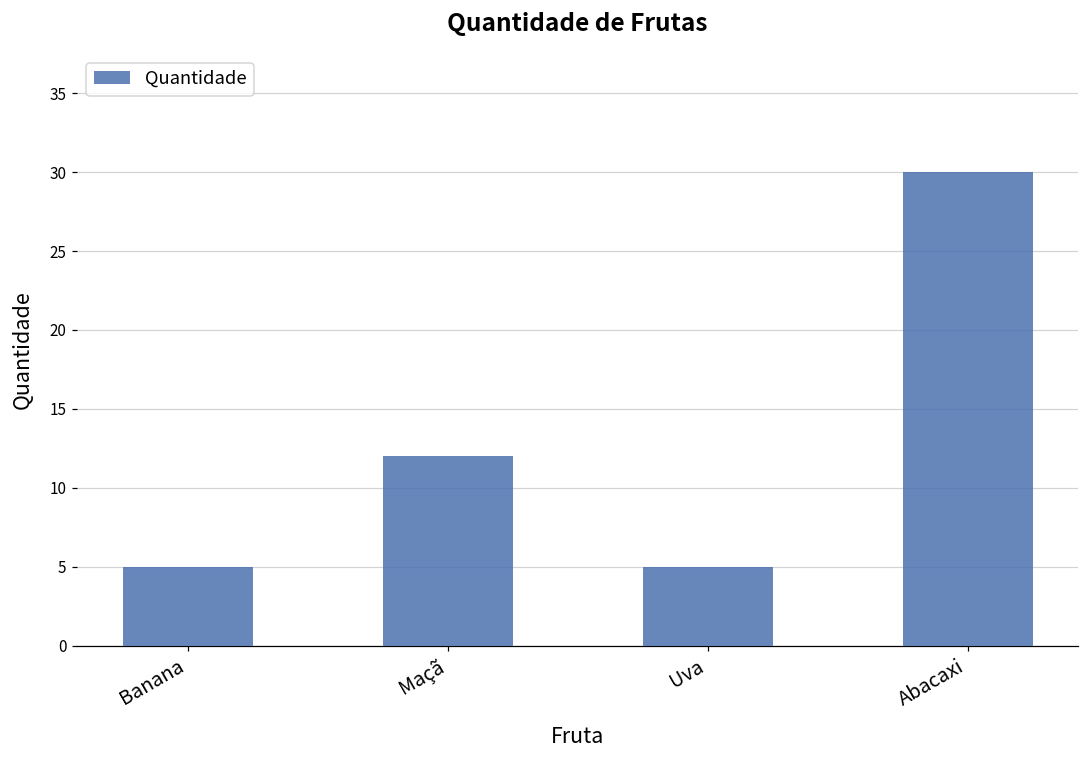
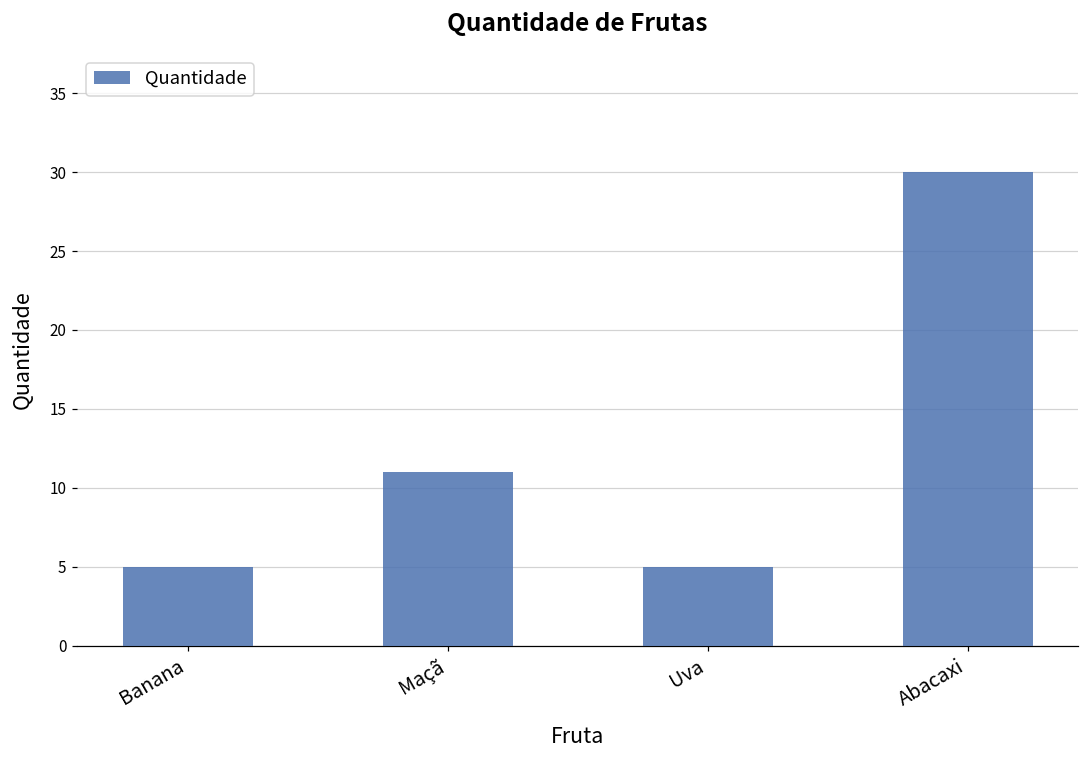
Maçã: 12 -> 11
